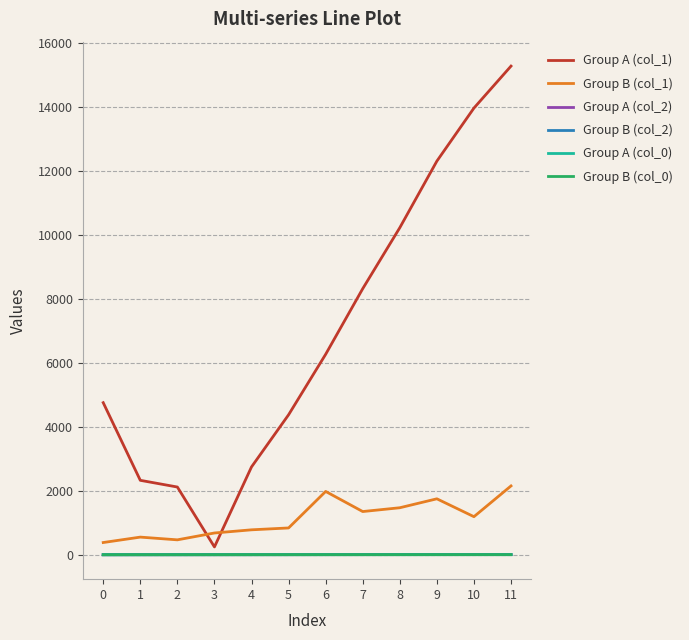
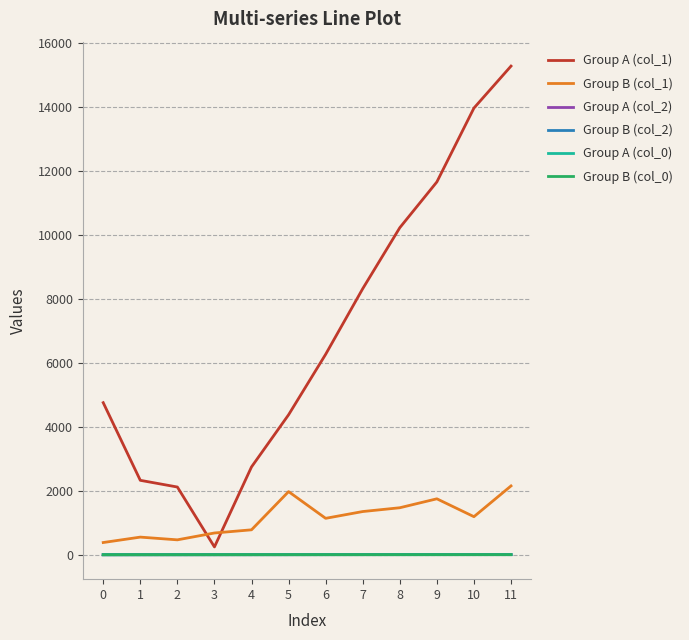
Group B (col_1), 5: 800 -> 2000
Group B (col_1), 6: 2000 -> 1100
Group A (col_1), 9: 12300 -> 11700
